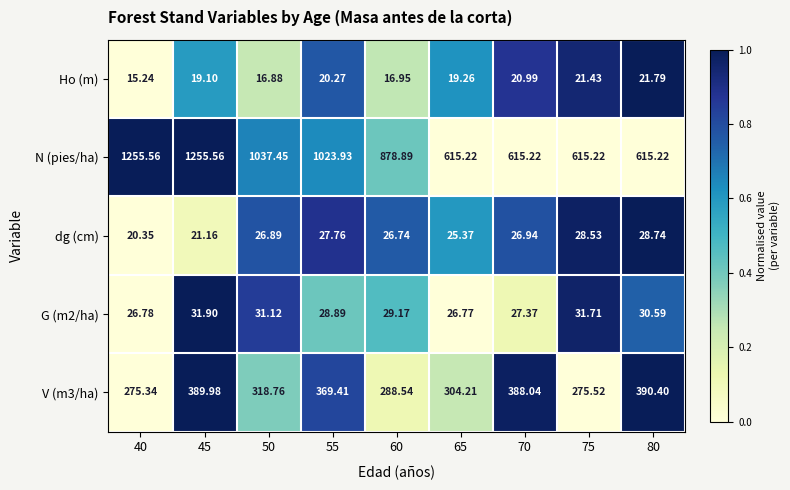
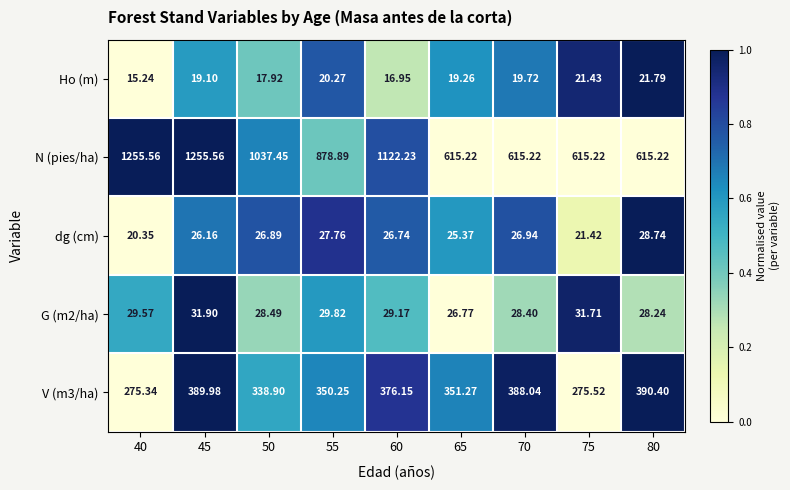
Ho (m), 50: 16.88 -> 17.92
Ho (m), 70: 20.99 -> 19.72
N (pies/ha), 55: 1023.93 -> 878.89
N (pies/ha), 60: 878.89 -> 1122.23
dg (cm), 45: 21.16 -> 26.16
dg (cm), 75: 28.53 -> 21.42
G (m2/ha), 40: 26.78 -> 29.57
G (m2/ha), 50: 31.12 -> 28.49
G (m2/ha), 55: 28.89 -> 29.82
G (m2/ha), 70: 27.37 -> 28.40
G (m2/ha), 80: 30.59 -> 28.24
V (m3/ha), 50: 318.76 -> 338.90
V (m3/ha), 55: 369.41 -> 350.25
V (m3/ha), 60: 288.54 -> 376.15
V (m3/ha), 65: 304.21 -> 351.27
